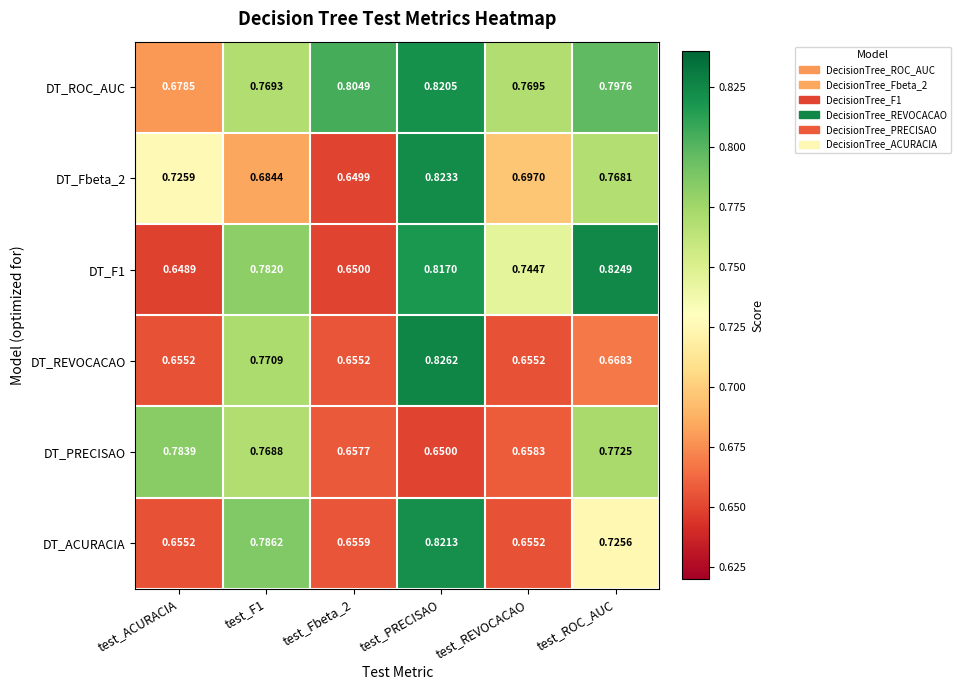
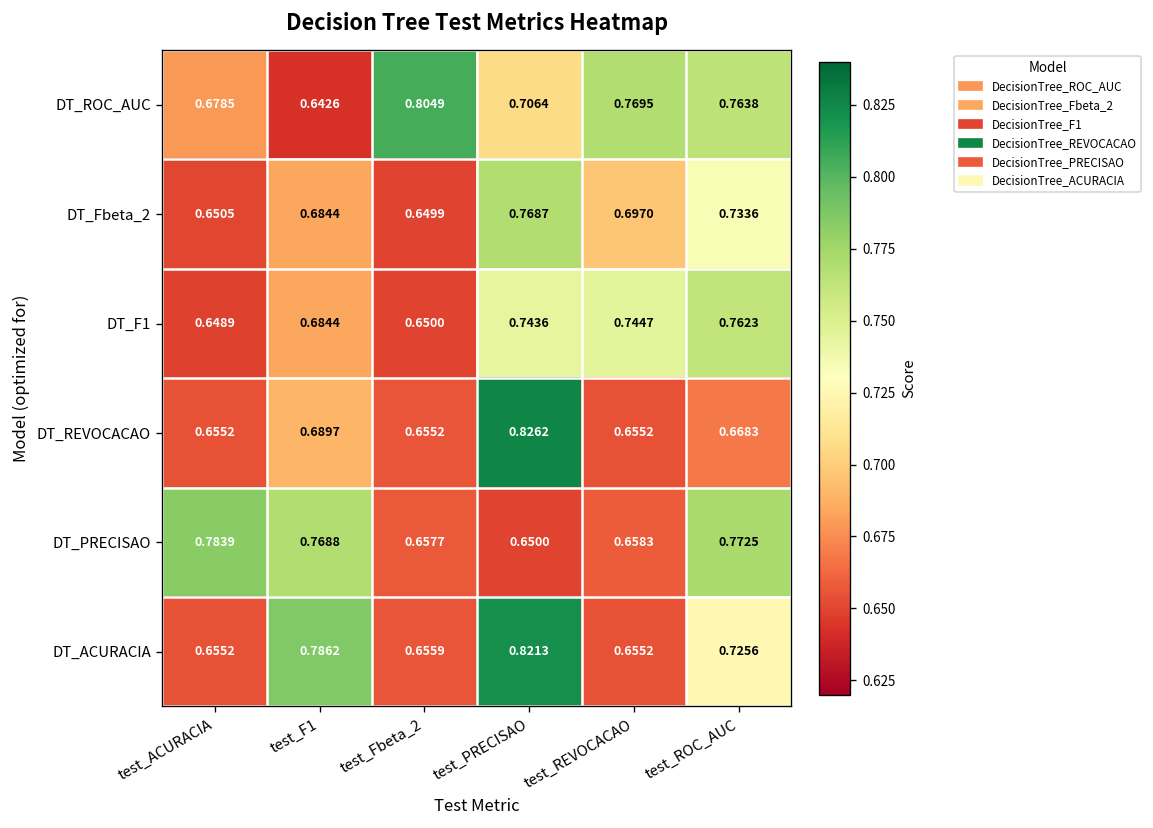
DT_ROC_AUC, test_F1: 0.7693 -> 0.6426
DT_ROC_AUC, test_PRECISAO: 0.8205 -> 0.7064
DT_ROC_AUC, test_ROC_AUC: 0.7976 -> 0.7638
DT_Fbeta_2, test_ACURACIA: 0.7259 -> 0.6505
DT_Fbeta_2, test_PRECISAO: 0.8233 -> 0.7687
DT_Fbeta_2, test_ROC_AUC: 0.7681 -> 0.7336
DT_F1, test_F1: 0.7820 -> 0.6844
DT_F1, test_PRECISAO: 0.8170 -> 0.7436
DT_F1, test_ROC_AUC: 0.8249 -> 0.7623
DT_REVOCACAO, test_F1: 0.7709 -> 0.6897
